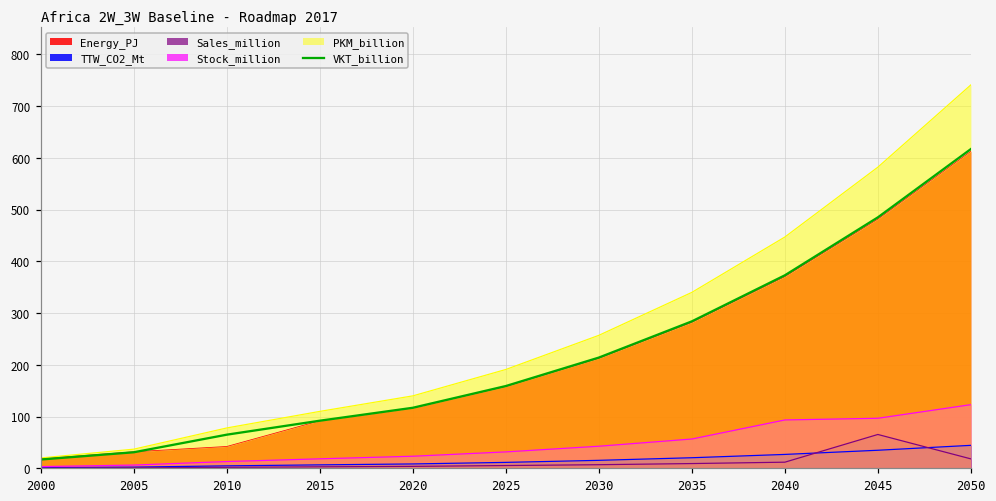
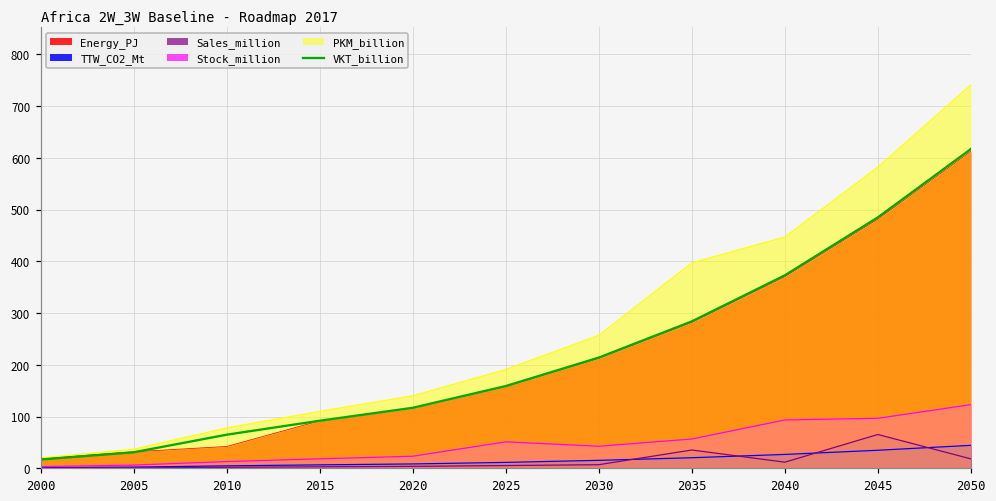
Stock_million, 2025: 30 -> 50
Sales_million, 2035: 10 -> 40
PKM_billion, 2035: 340 -> 400
